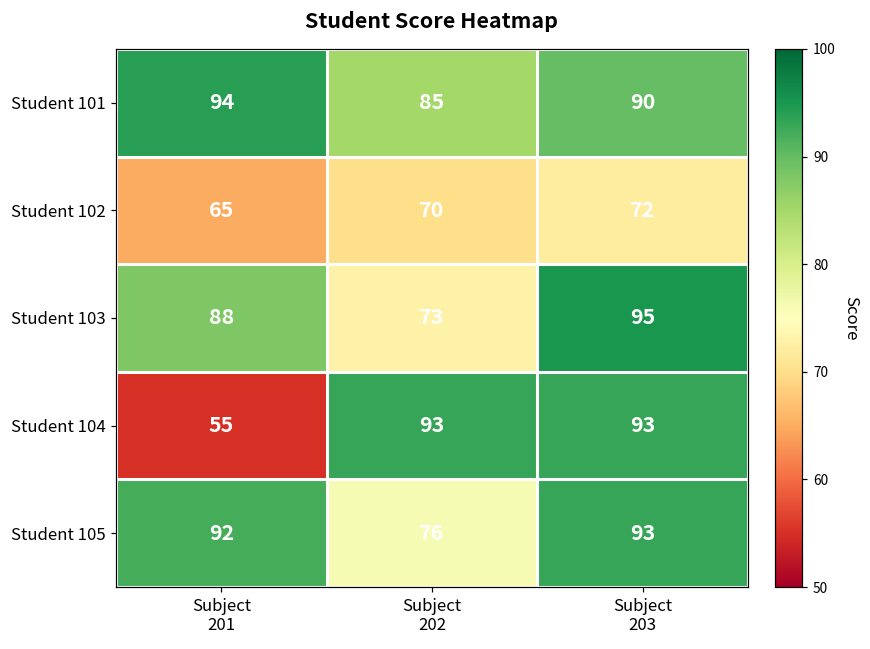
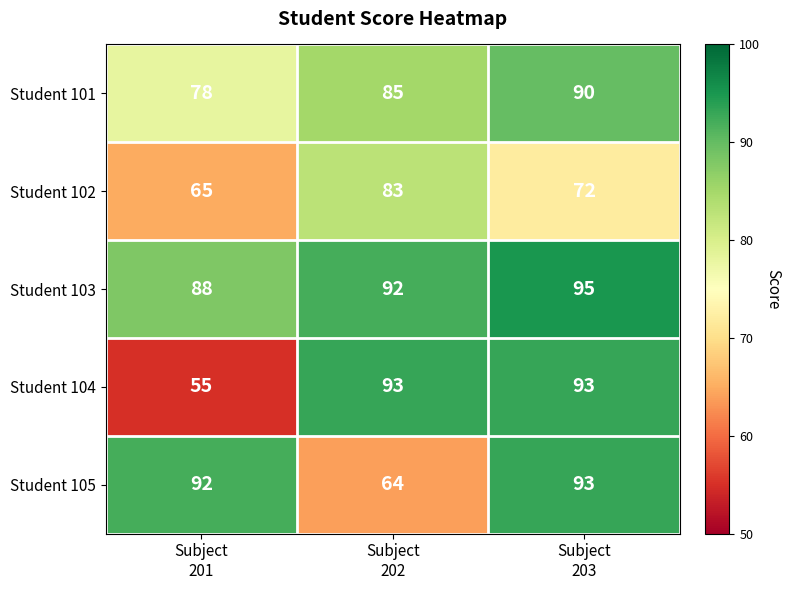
Student 101, Subject 201: 94 -> 78
Student 102, Subject 202: 70 -> 83
Student 103, Subject 202: 73 -> 92
Student 105, Subject 202: 76 -> 64
